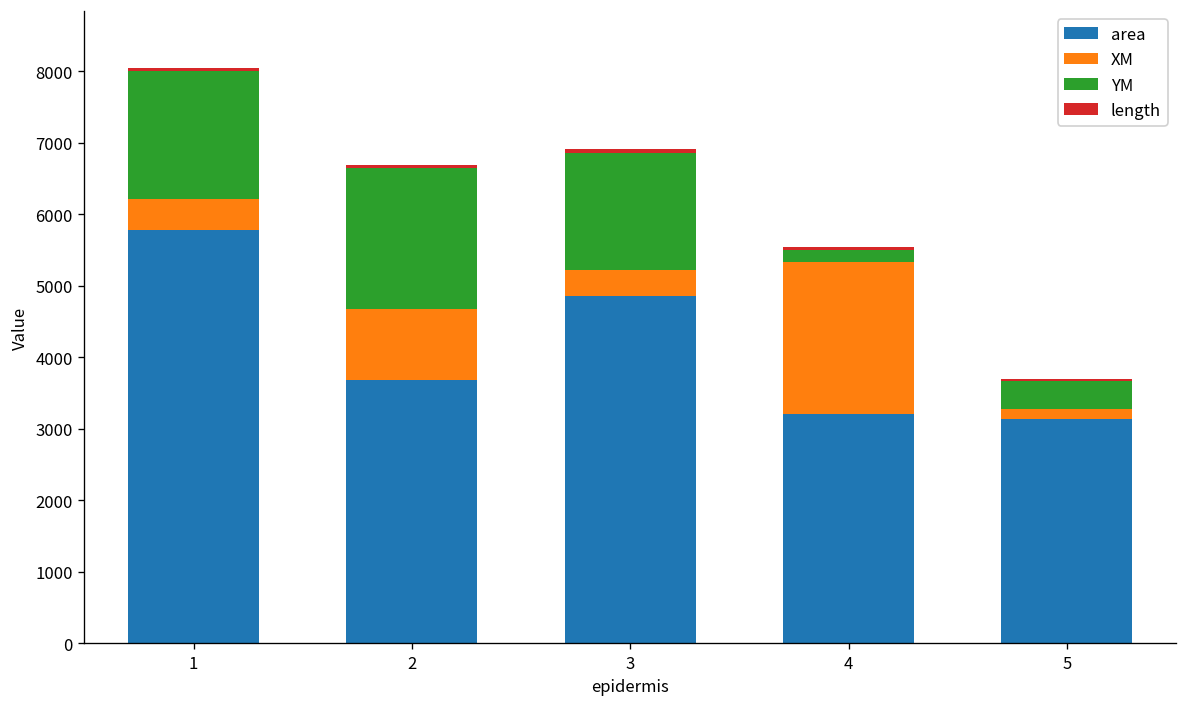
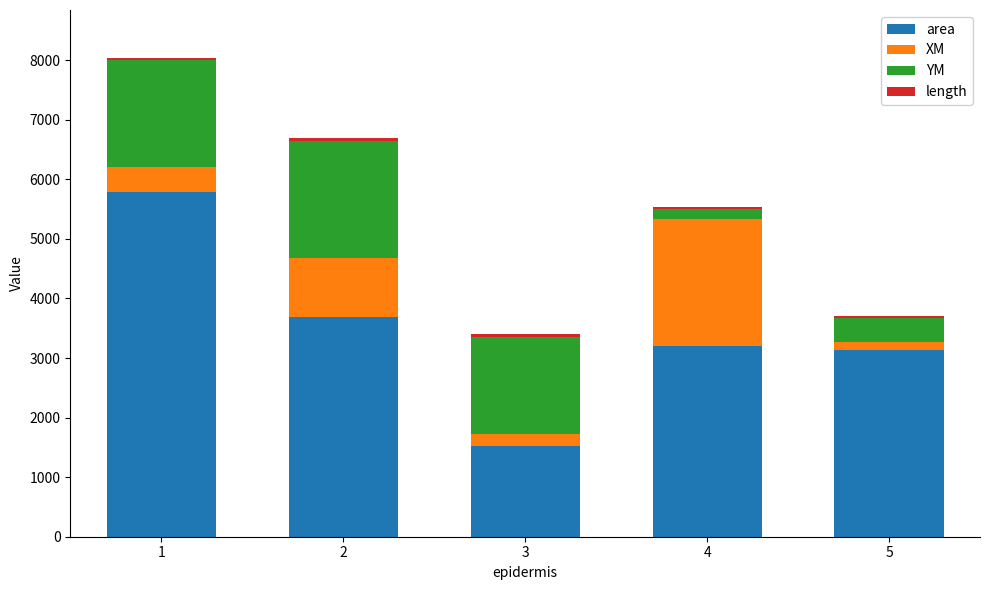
area, 3: 4900 -> 1500
XM, 3: 400 -> 200
